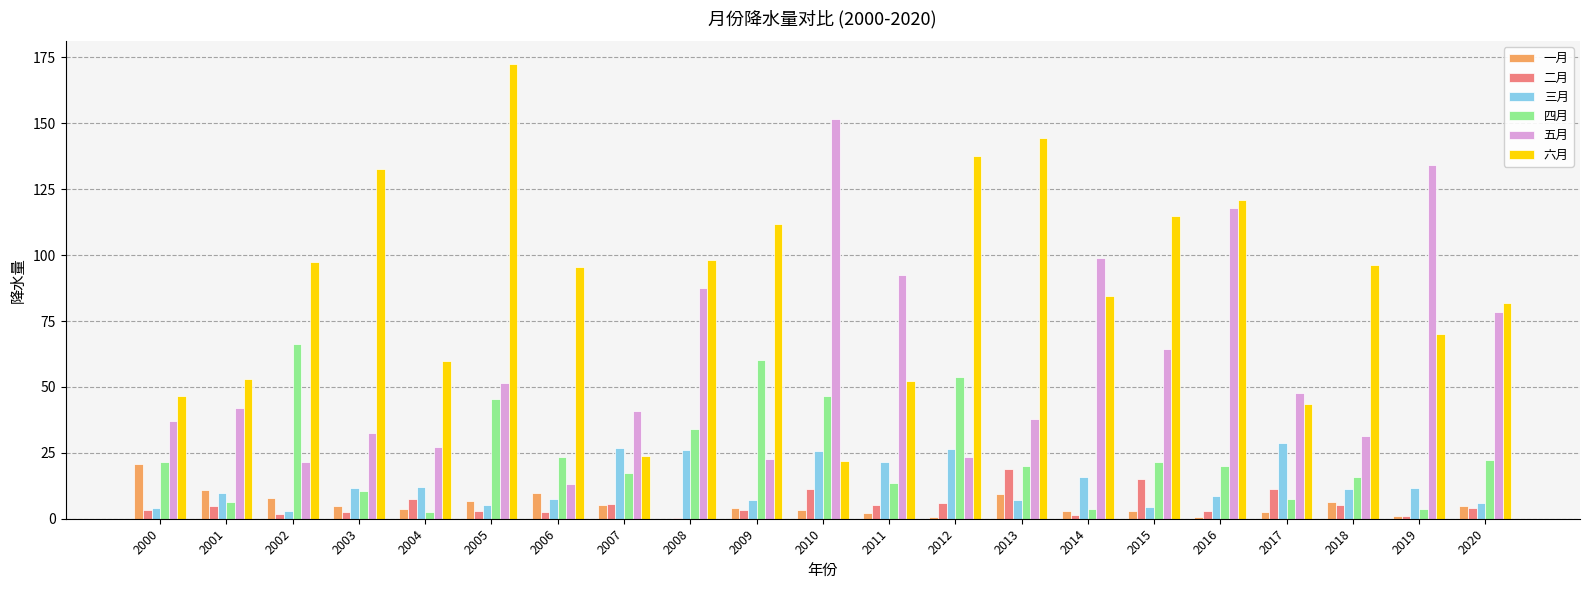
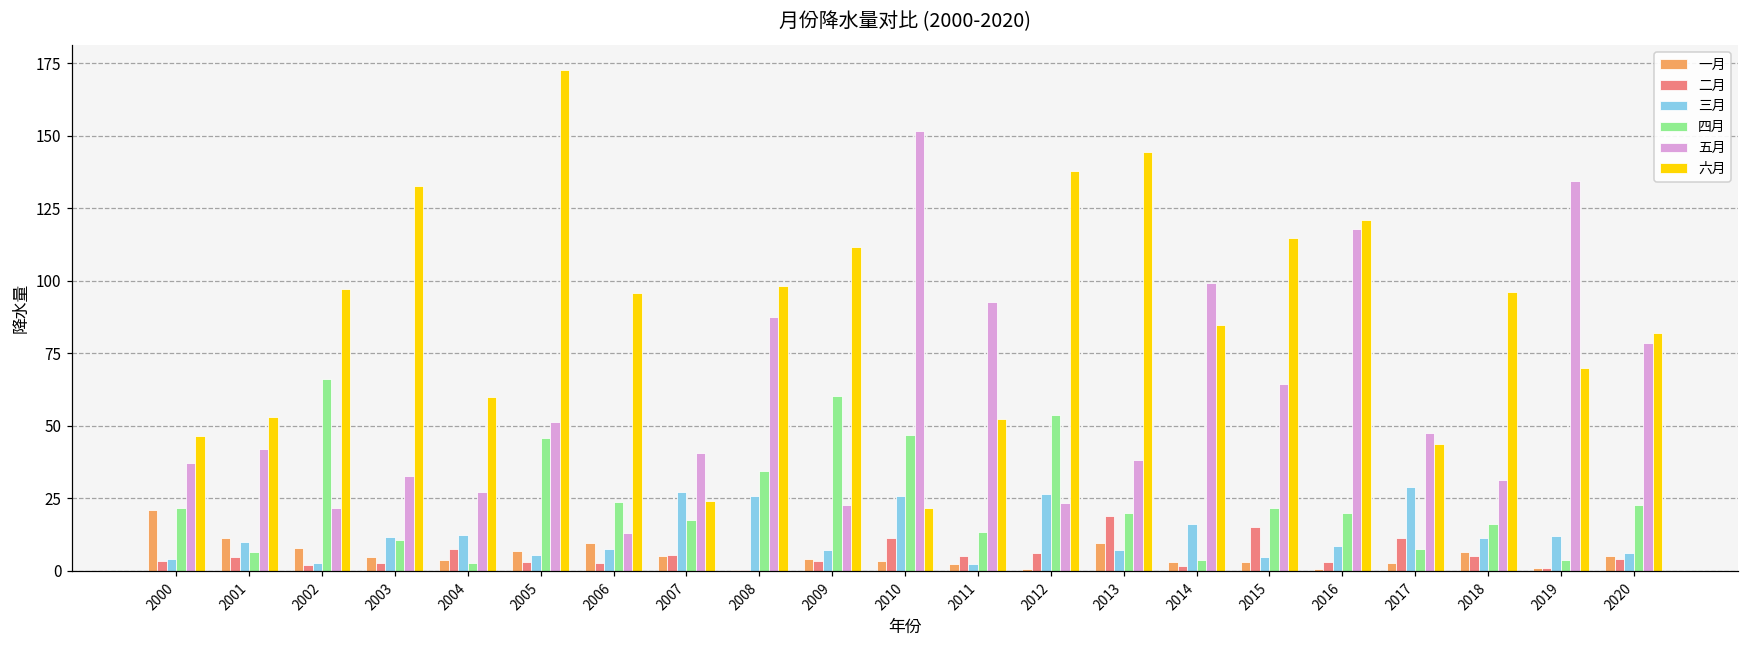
三月, 2011: 21 -> 2
